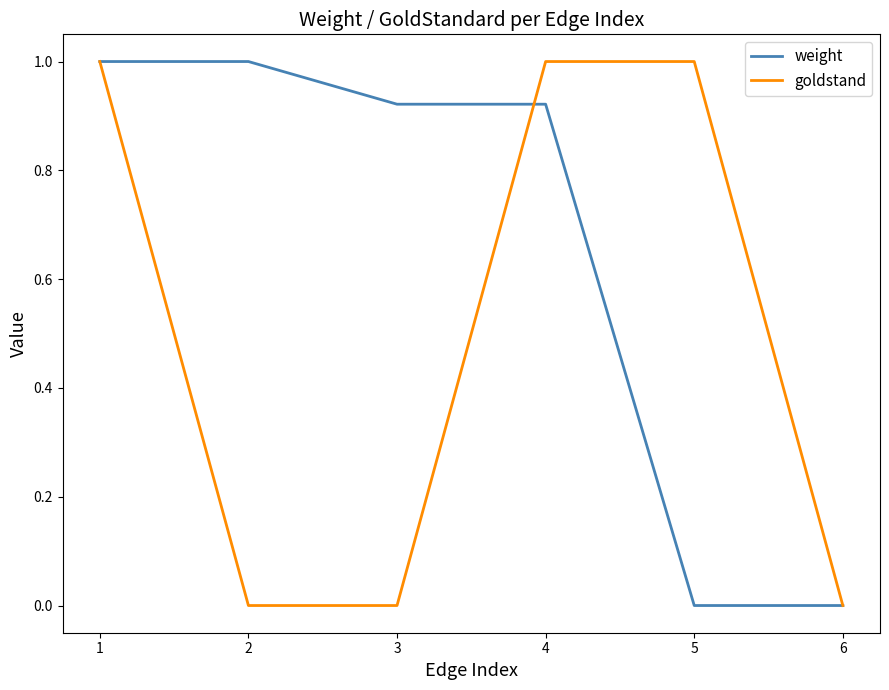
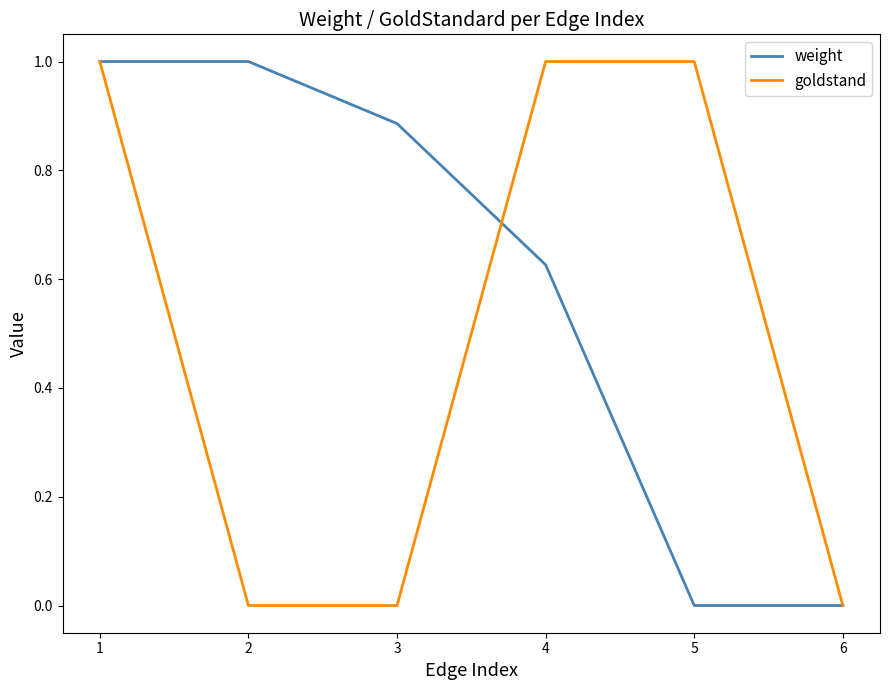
weight, 3: 0.92 -> 0.89
weight, 4: 0.92 -> 0.63
